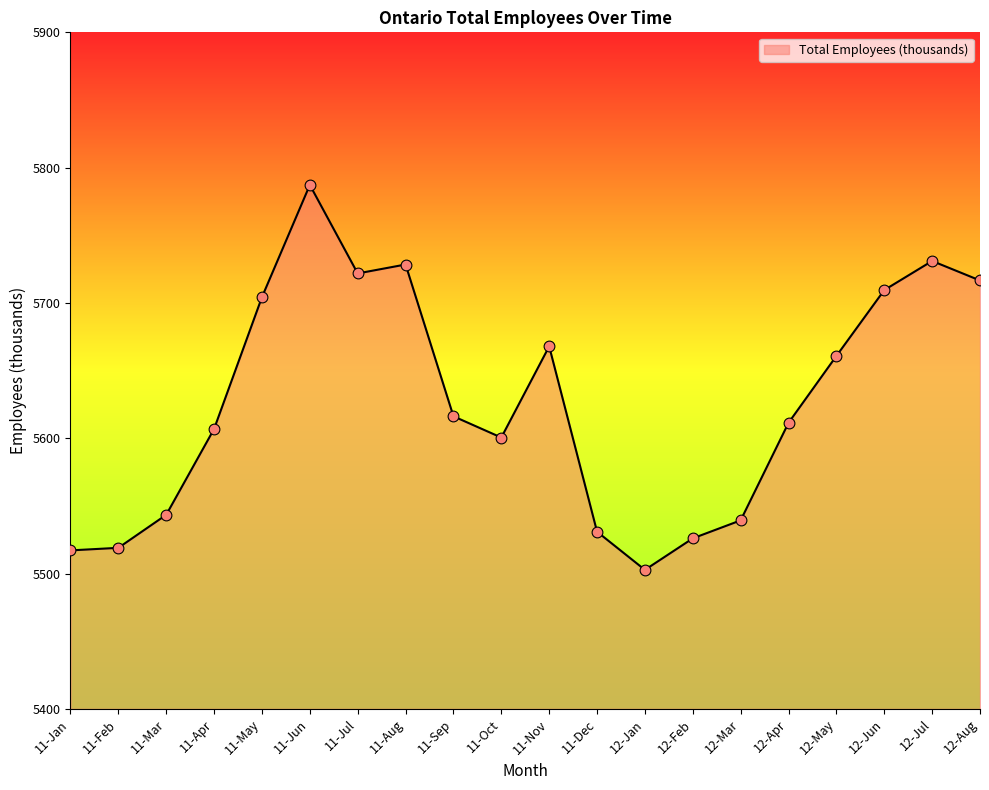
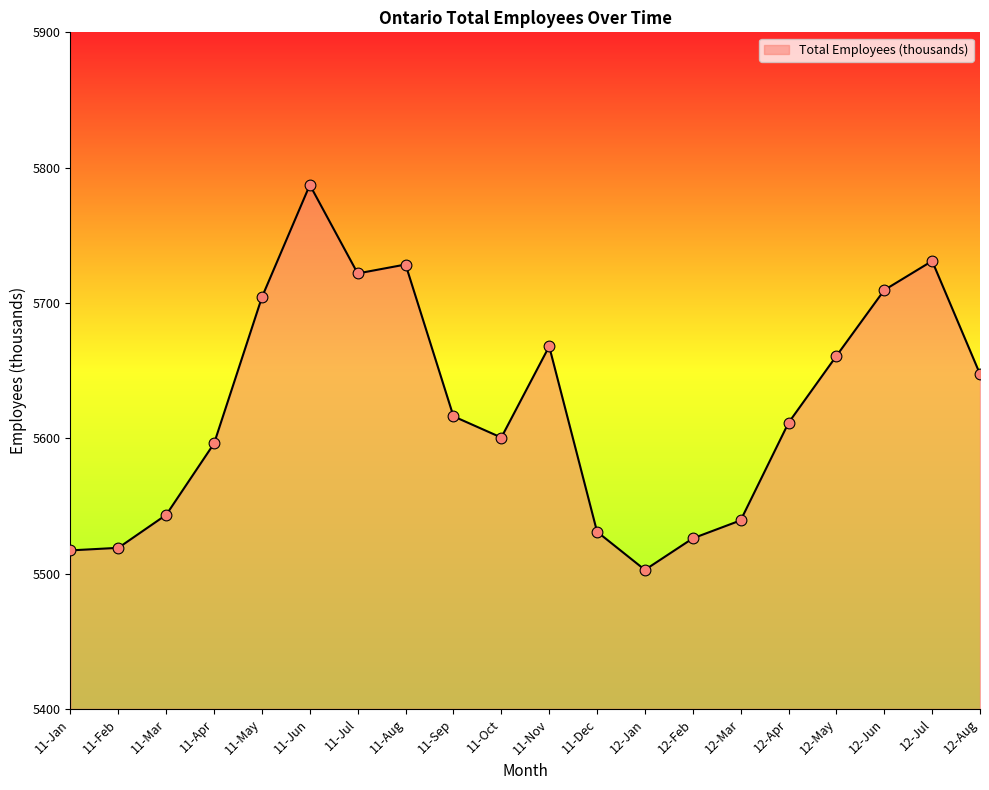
11-Apr: 5607 -> 5596
12-Aug: 5717 -> 5647
